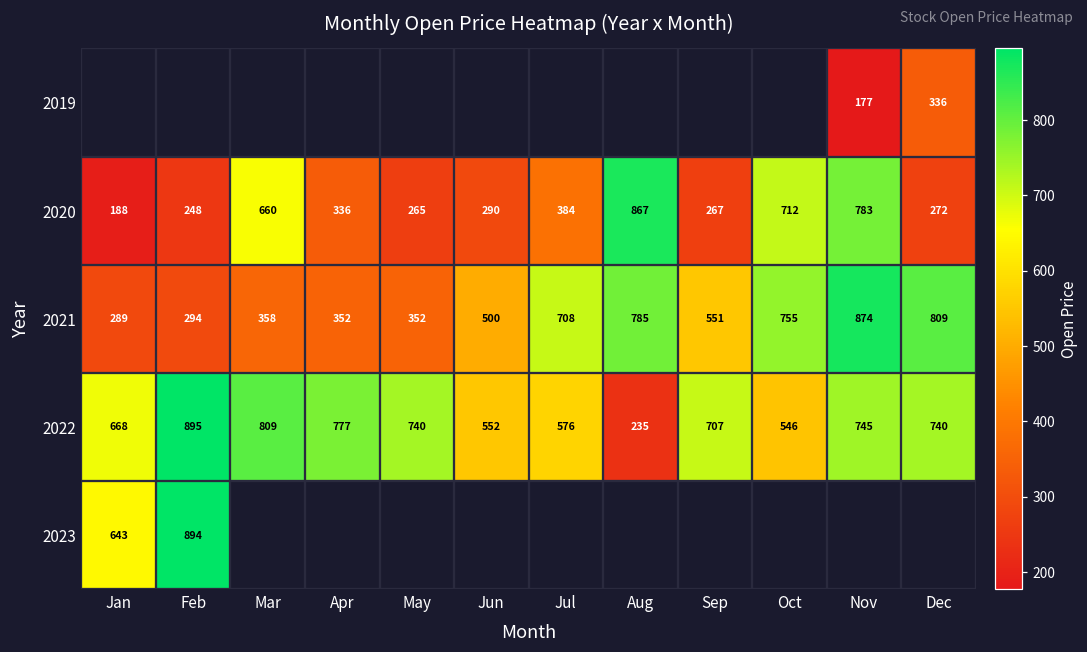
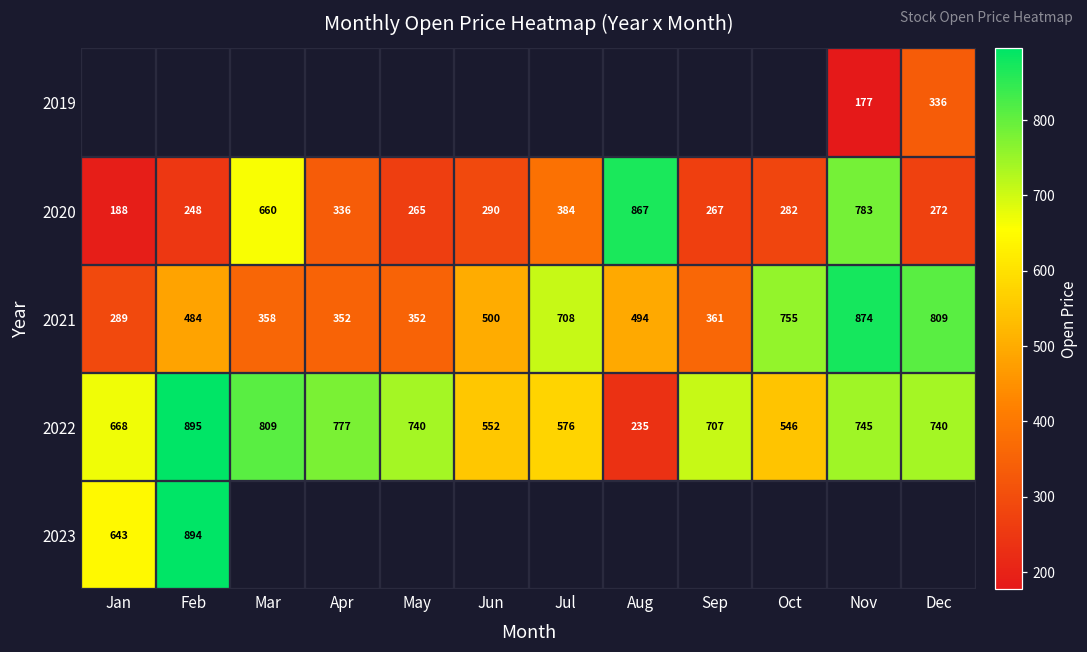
2020, Oct: 712 -> 282
2021, Feb: 294 -> 484
2021, Aug: 785 -> 494
2021, Sep: 551 -> 361
